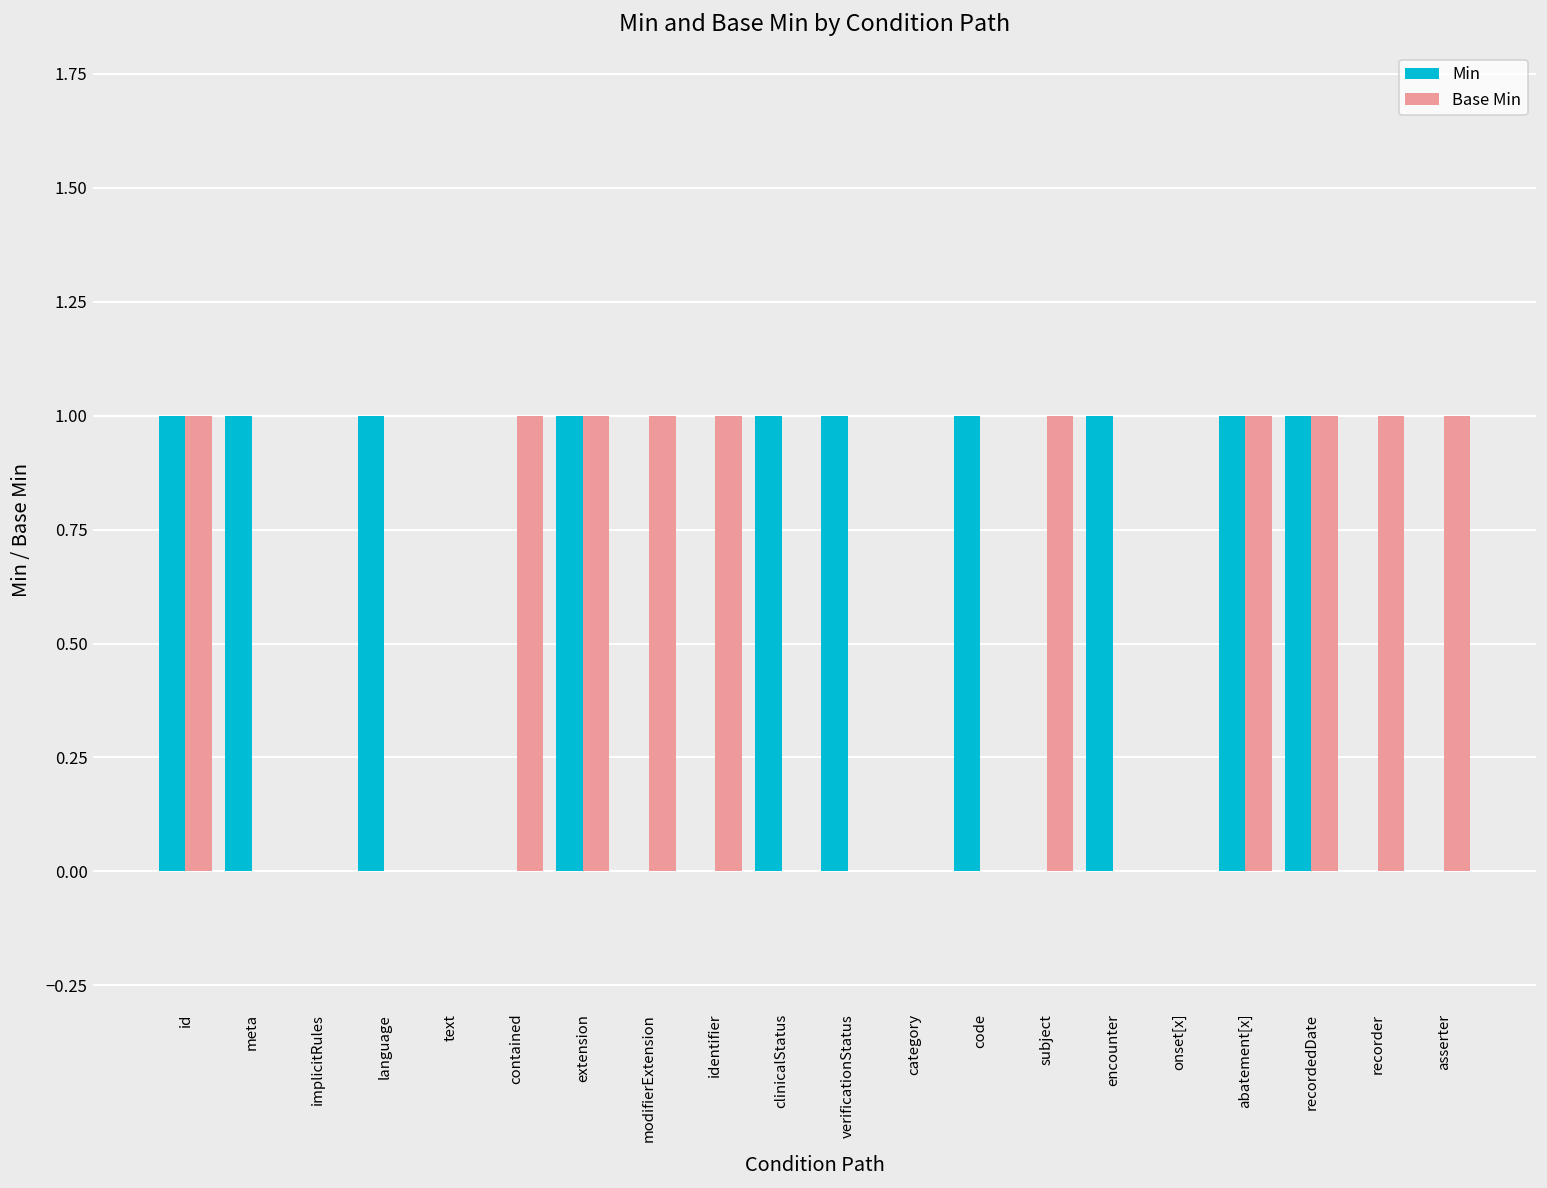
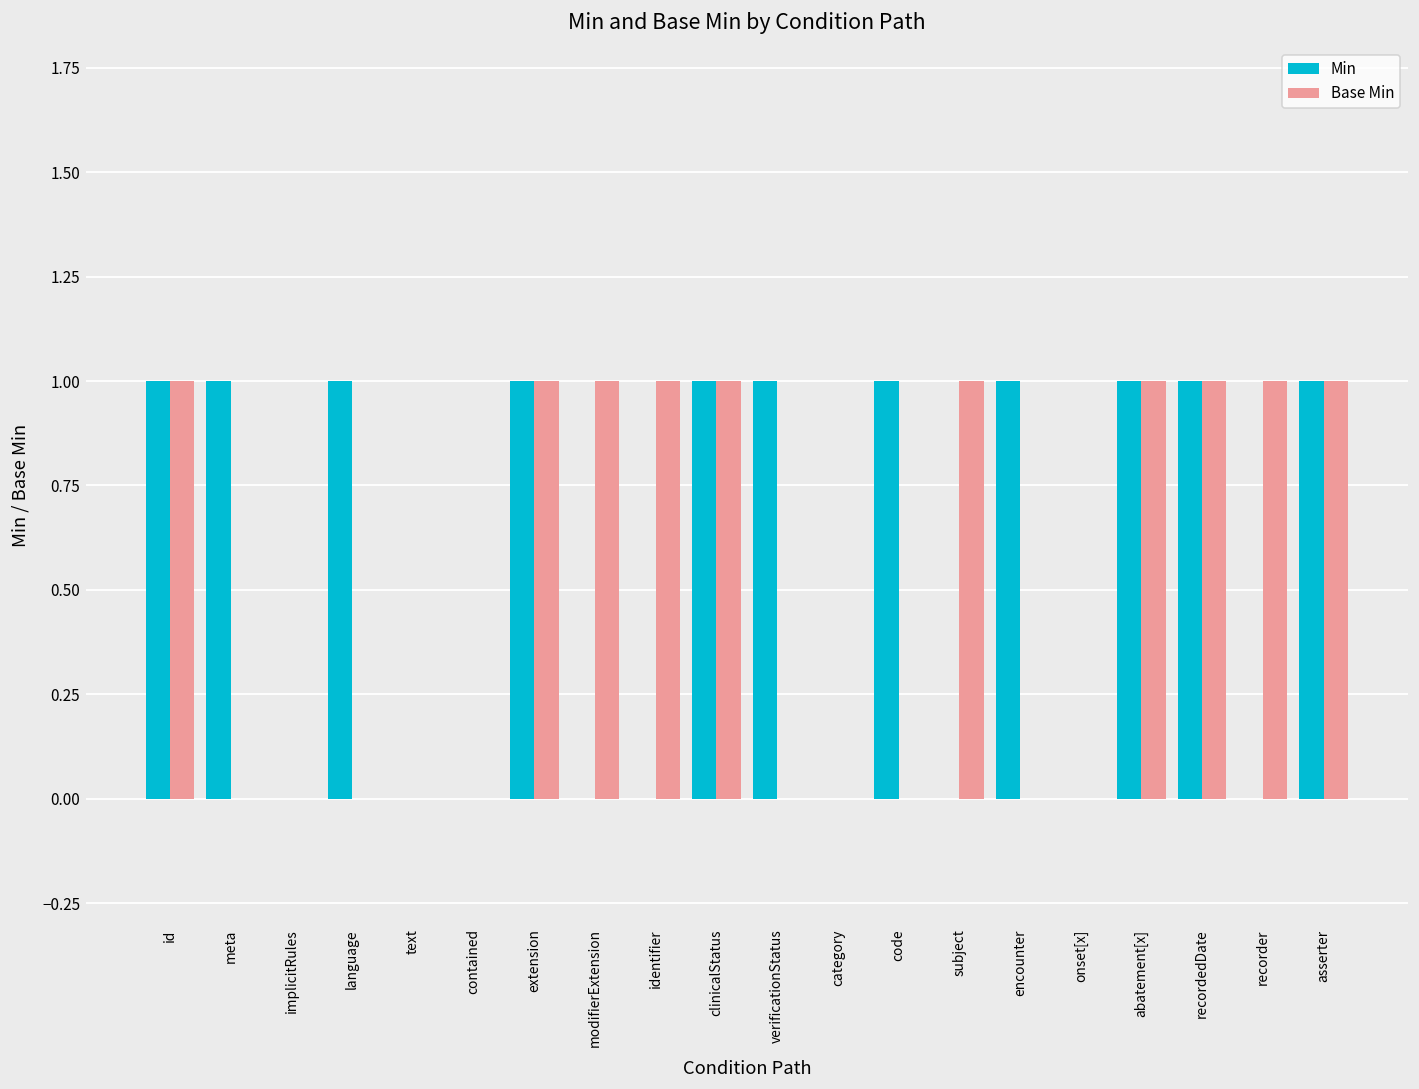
Base Min, contained: 1 -> 0
Base Min, clinicalStatus: 0 -> 1
Min, asserter: 0 -> 1
